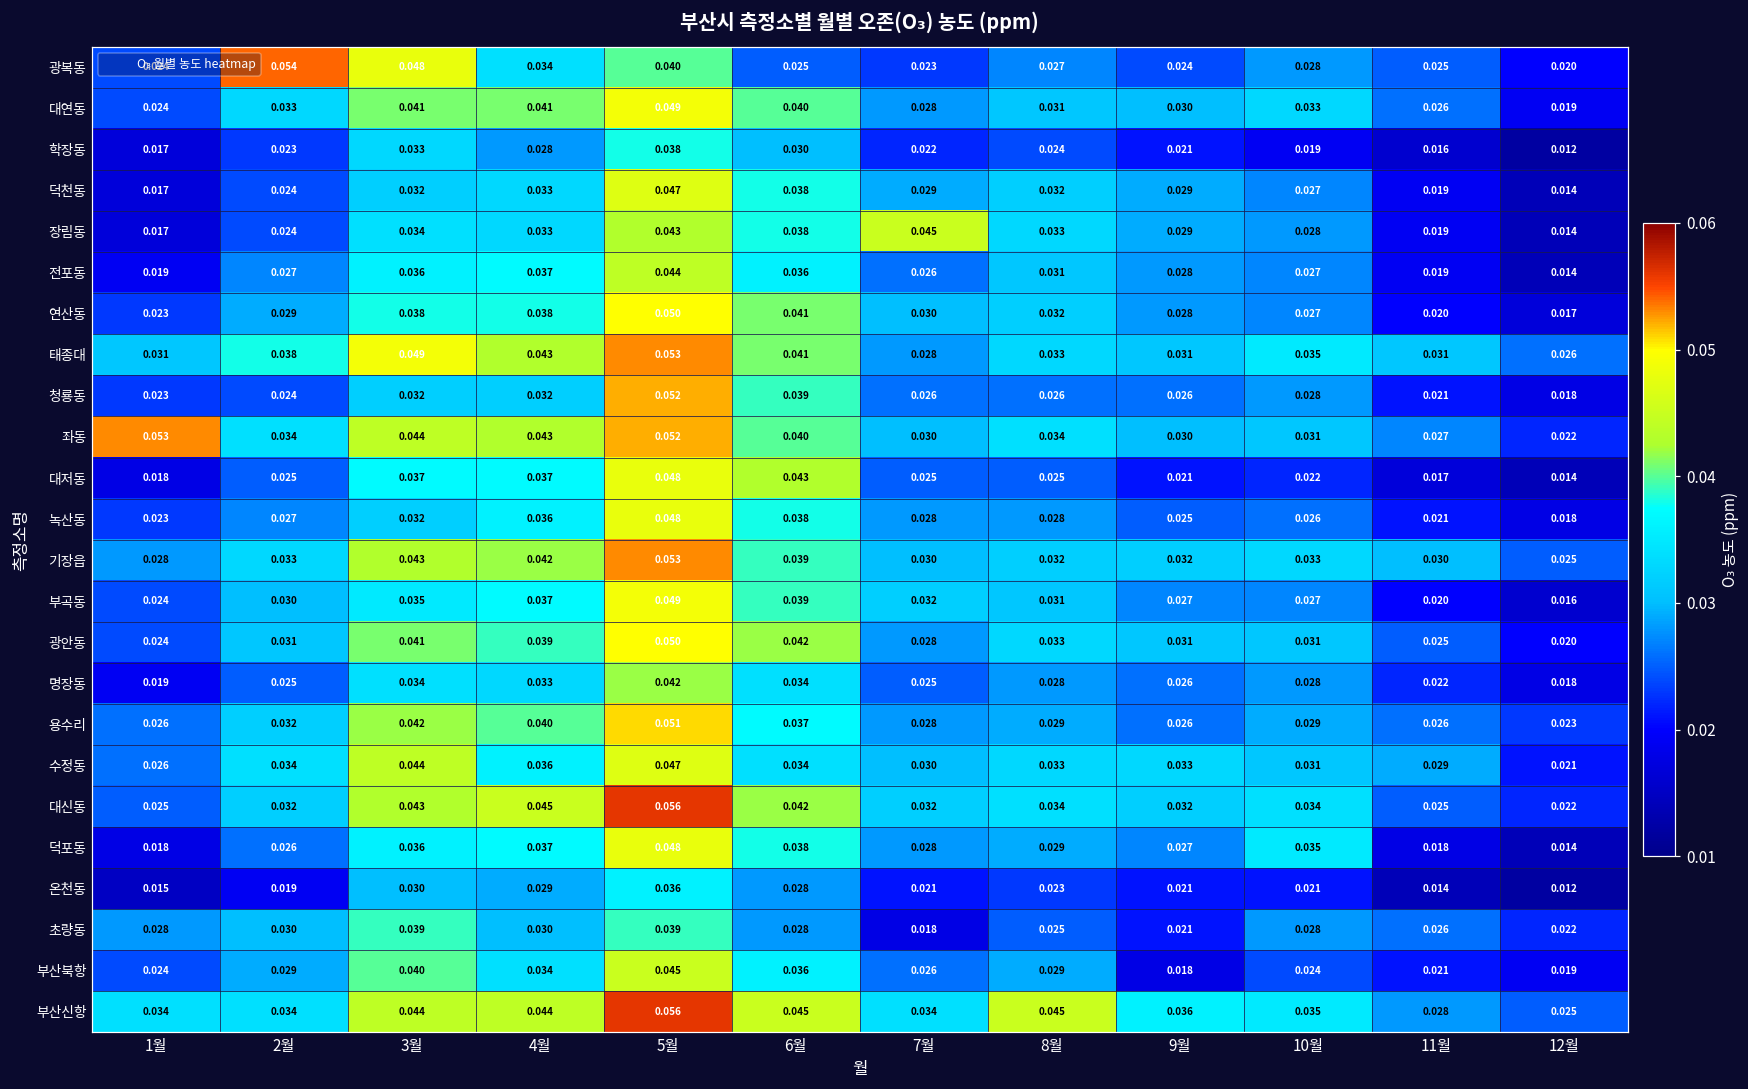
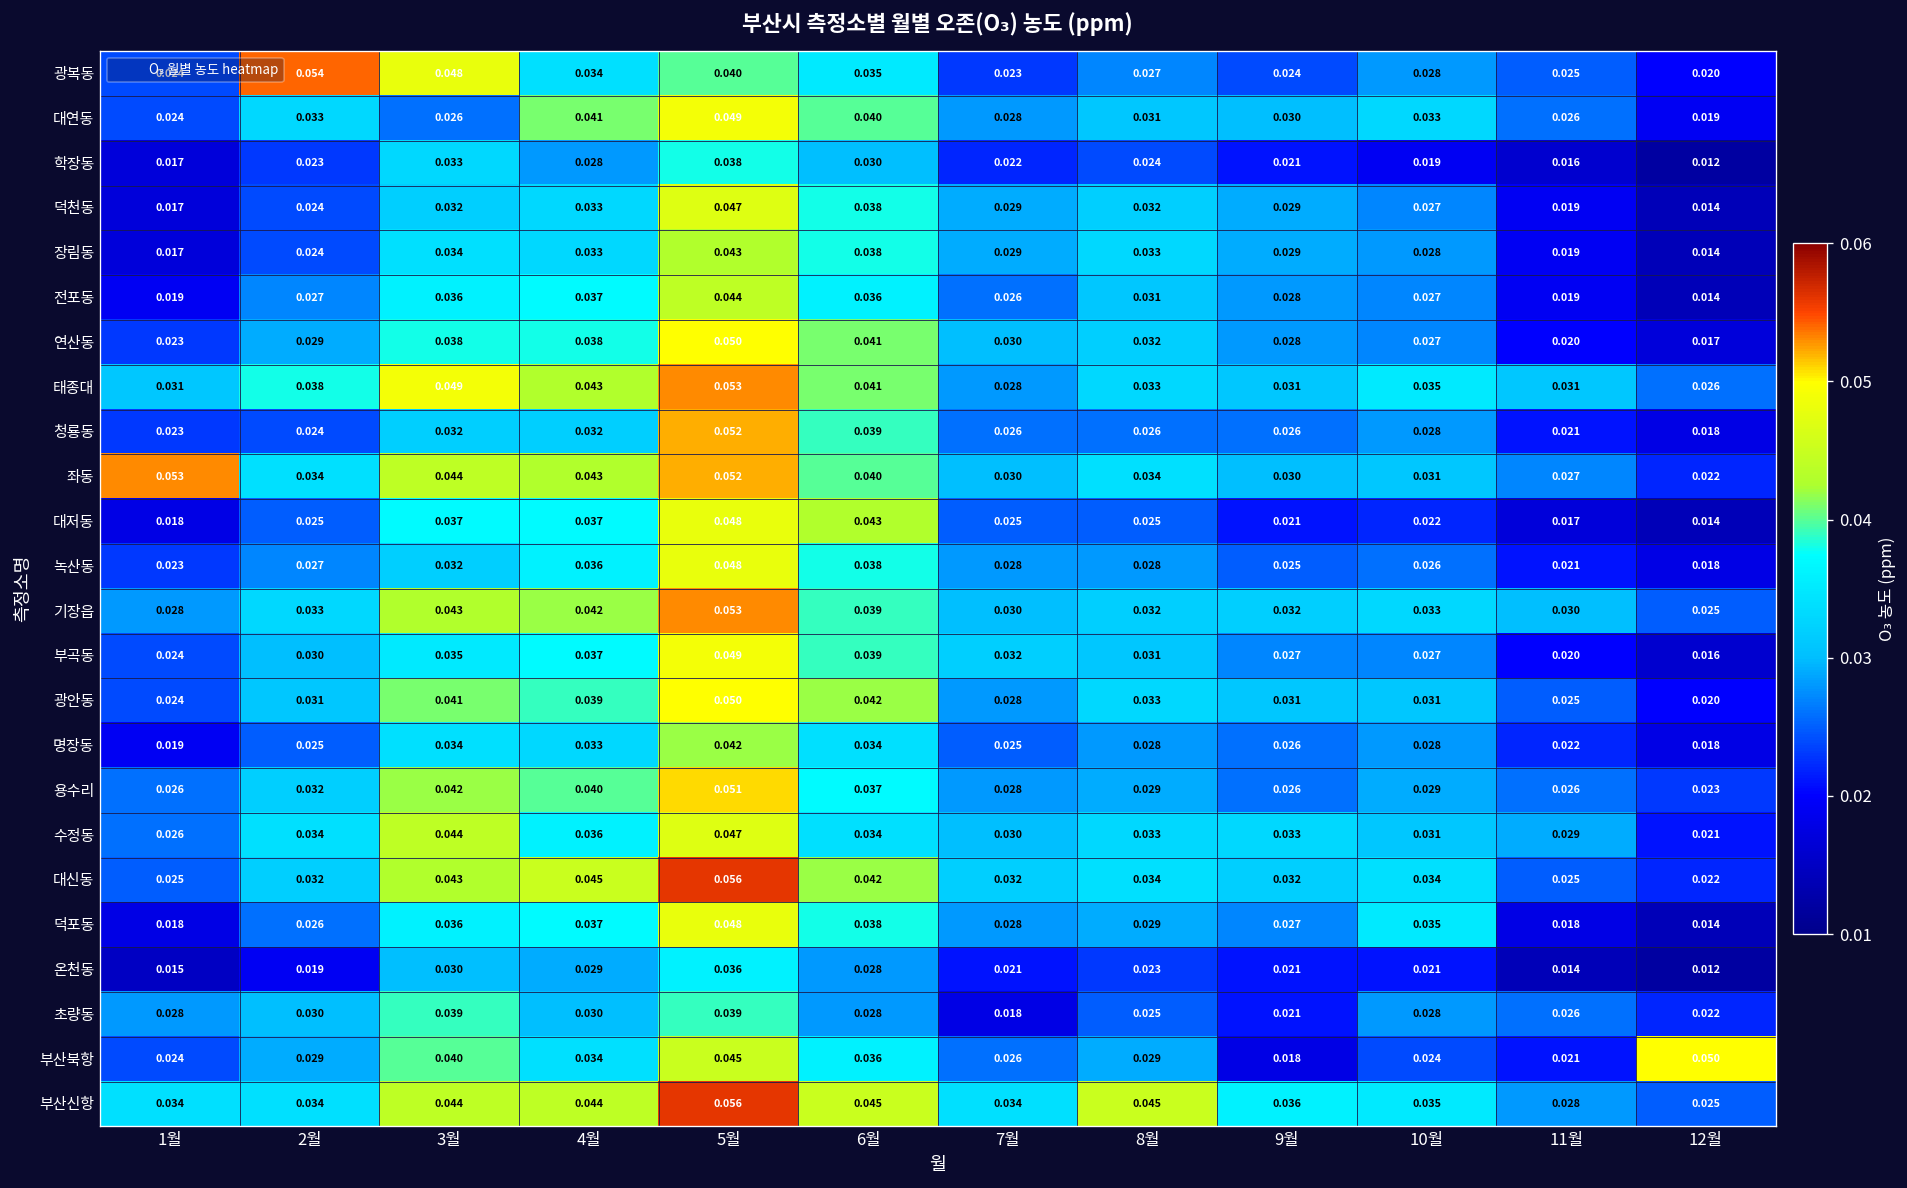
광복동, 6월: 0.025 -> 0.035
대연동, 3월: 0.041 -> 0.026
장림동, 7월: 0.045 -> 0.029
부산북항, 12월: 0.019 -> 0.050
